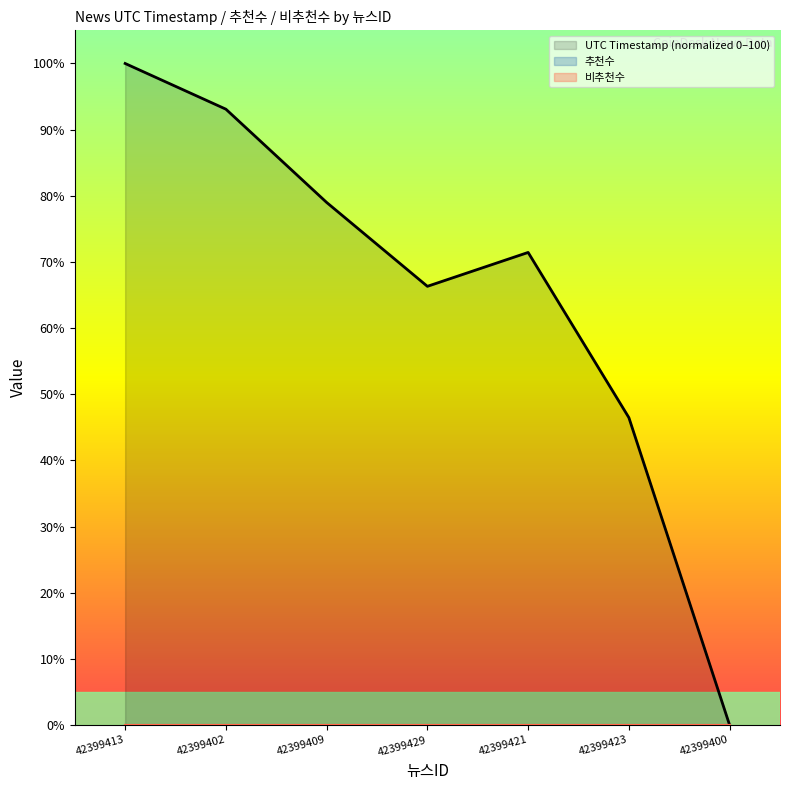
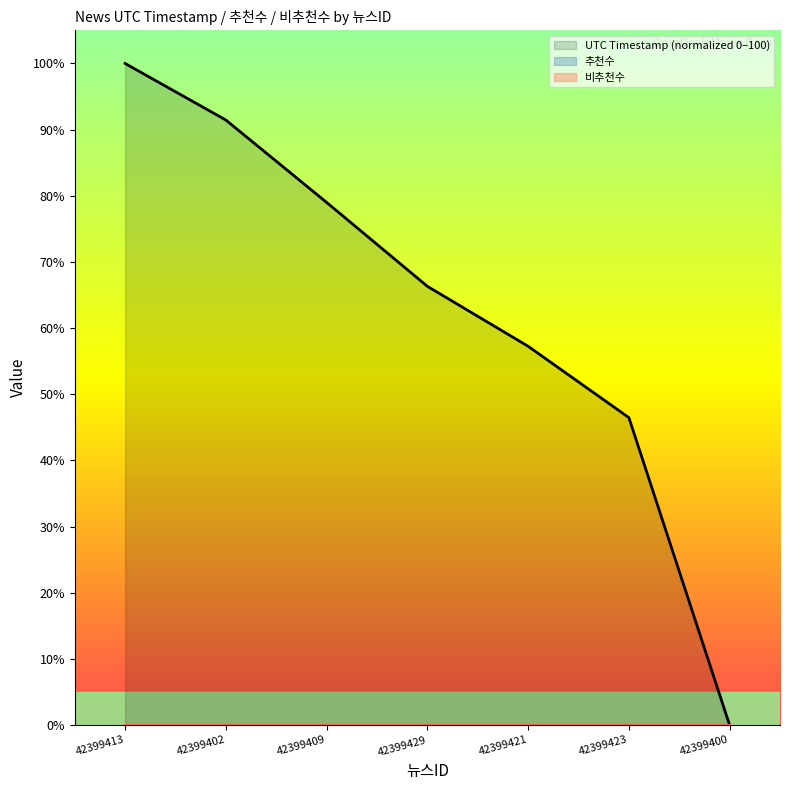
UTC Timestamp (normalized 0–100), 42399402: 93% -> 91%
UTC Timestamp (normalized 0–100), 42399421: 71% -> 57%
